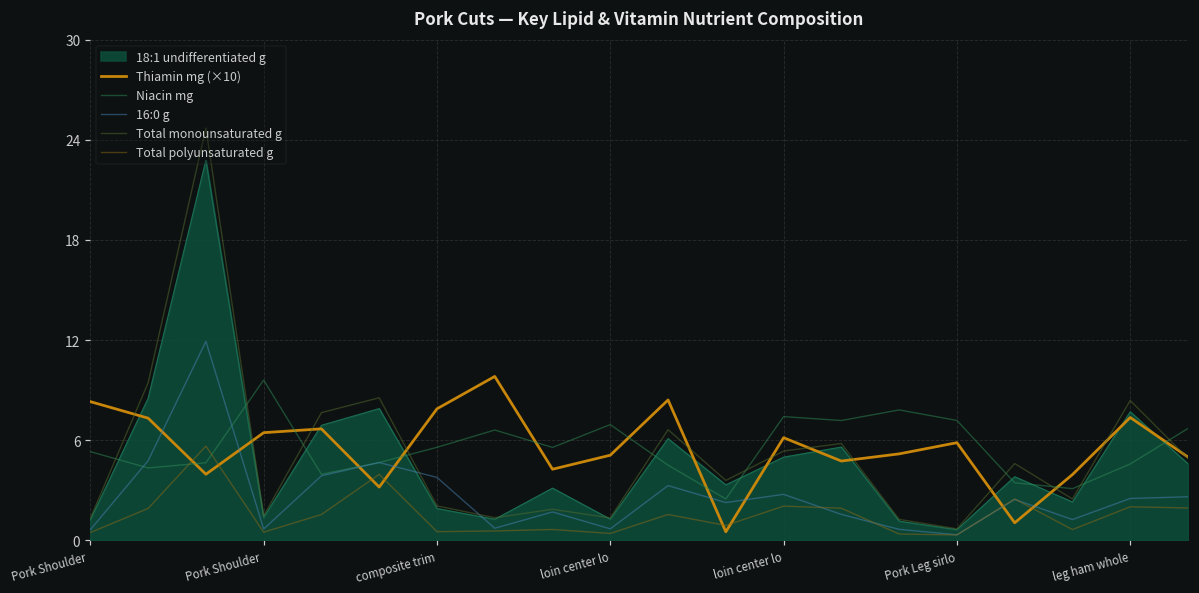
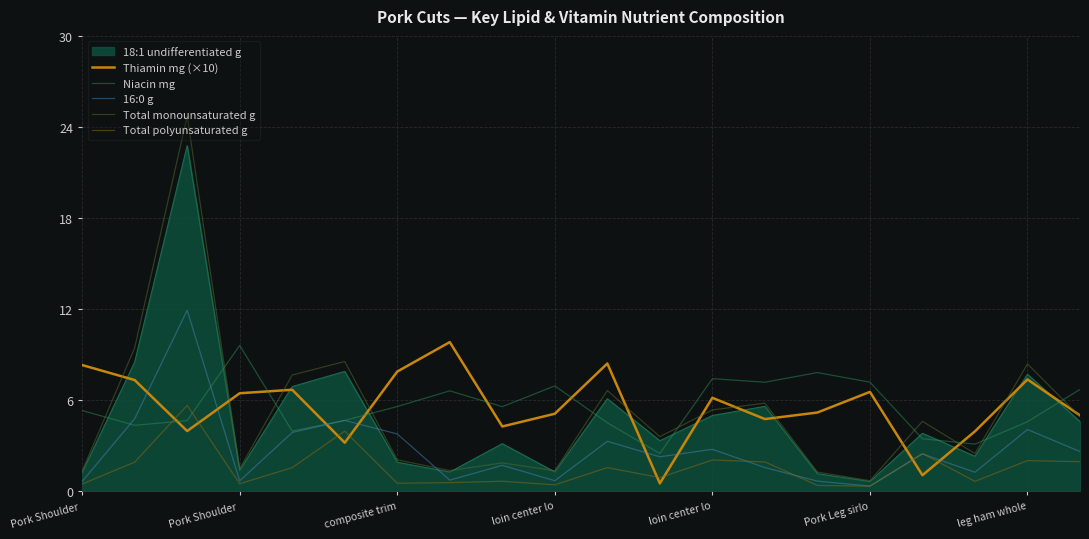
Thiamin mg (×10), Pork Leg sirlo: 5.9 -> 6.5
16:0 g, leg ham whole: 2.5 -> 4.1
